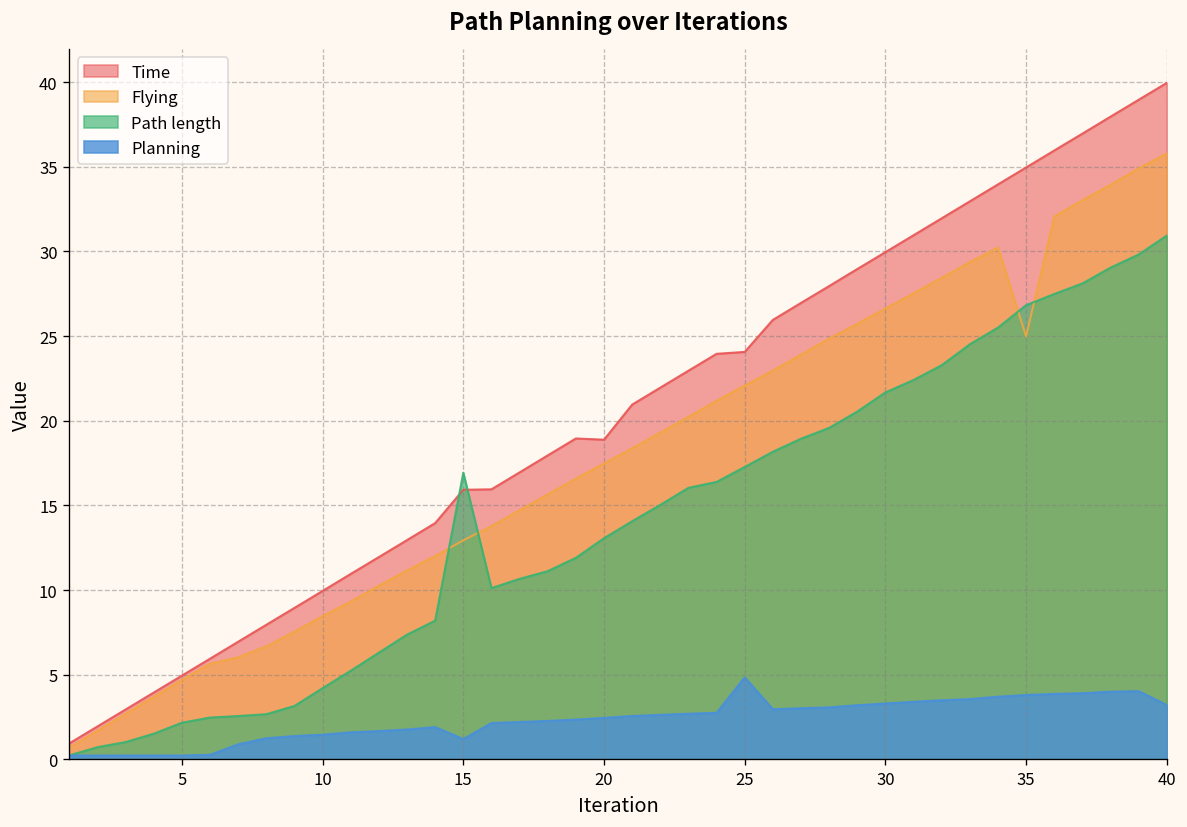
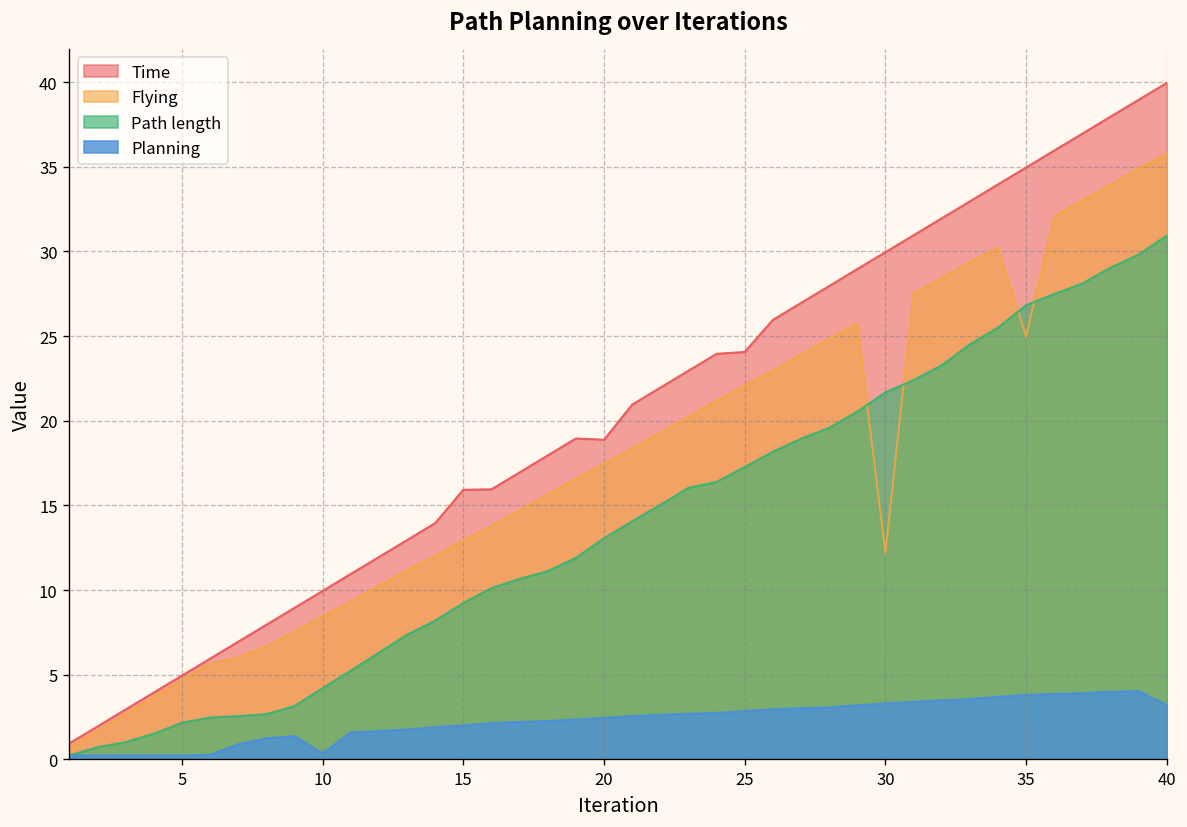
Planning, 10: 1.5 -> 0.4
Path length, 15: 16.9 -> 9.2
Planning, 15: 1.2 -> 2.0
Planning, 25: 4.9 -> 2.9
Flying, 30: 26.6 -> 12.2
